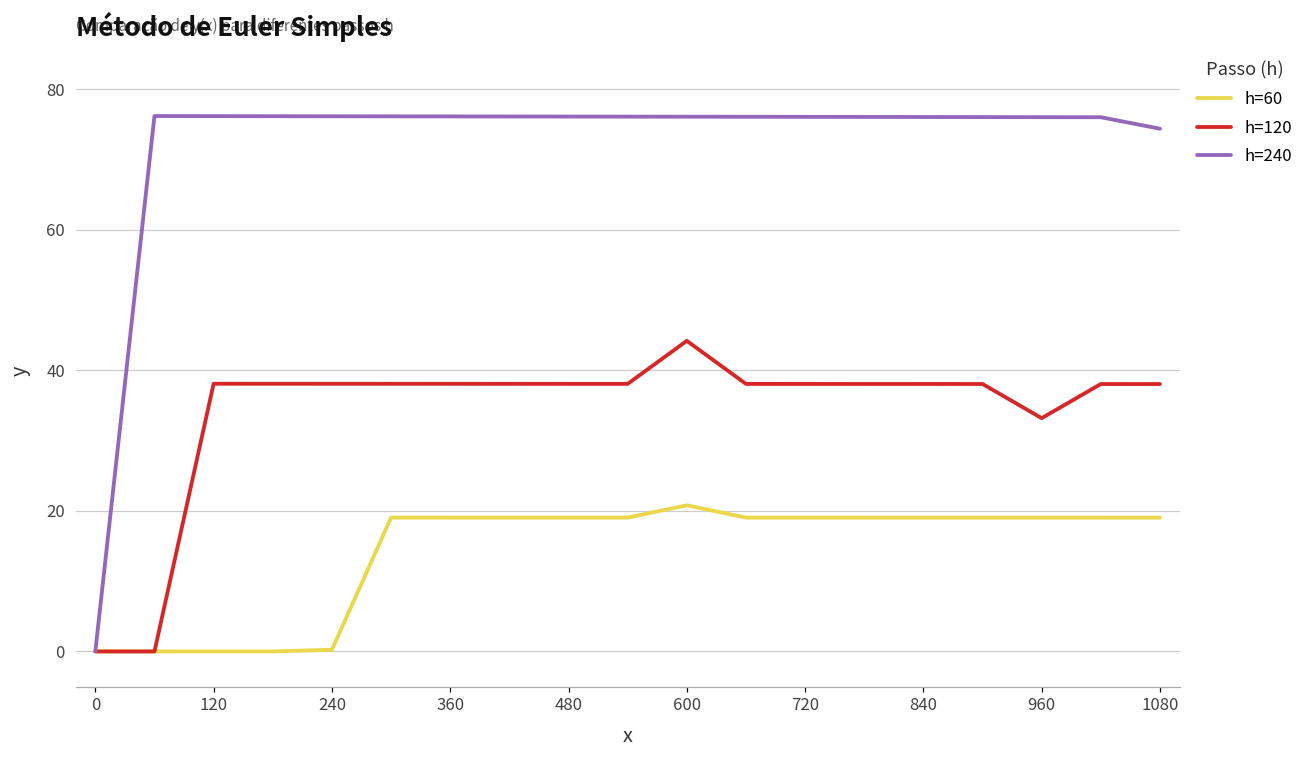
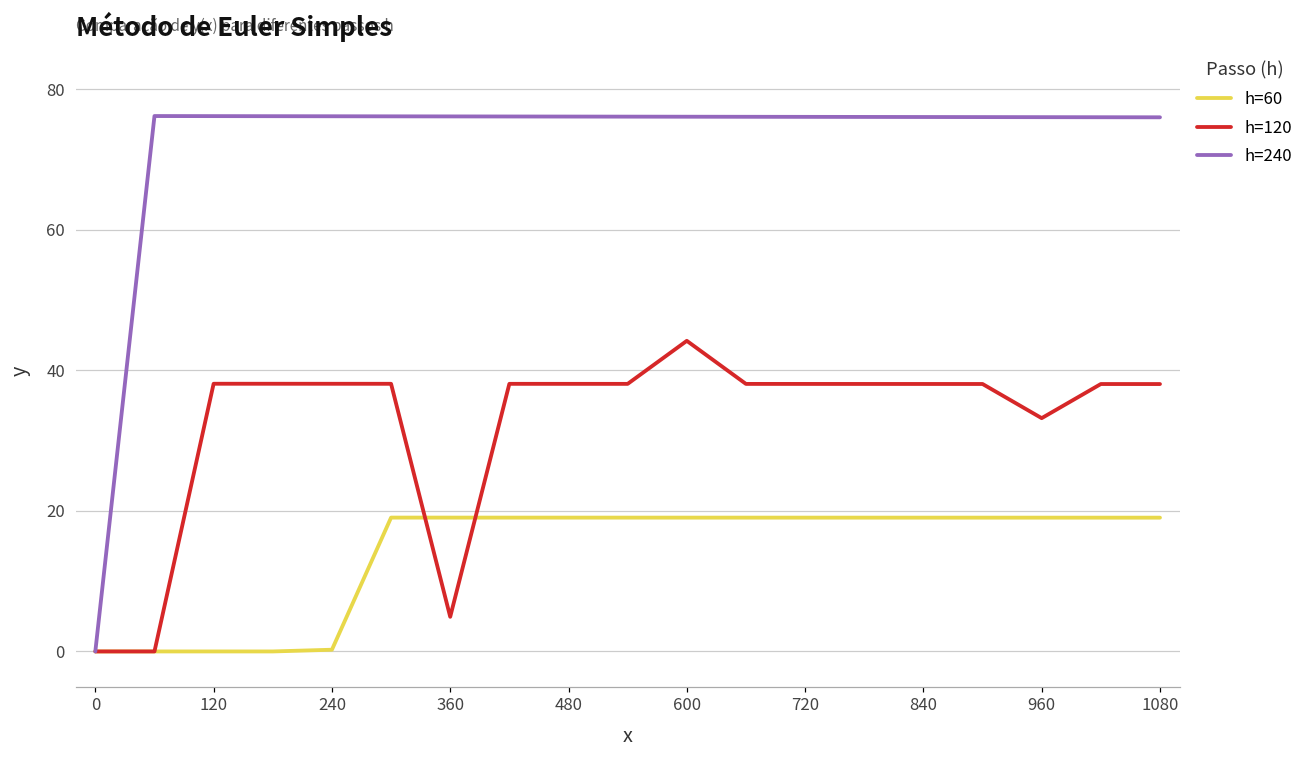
h=120, 360: 38 -> 5
h=60, 600: 21 -> 19
h=240, 1080: 74 -> 76
